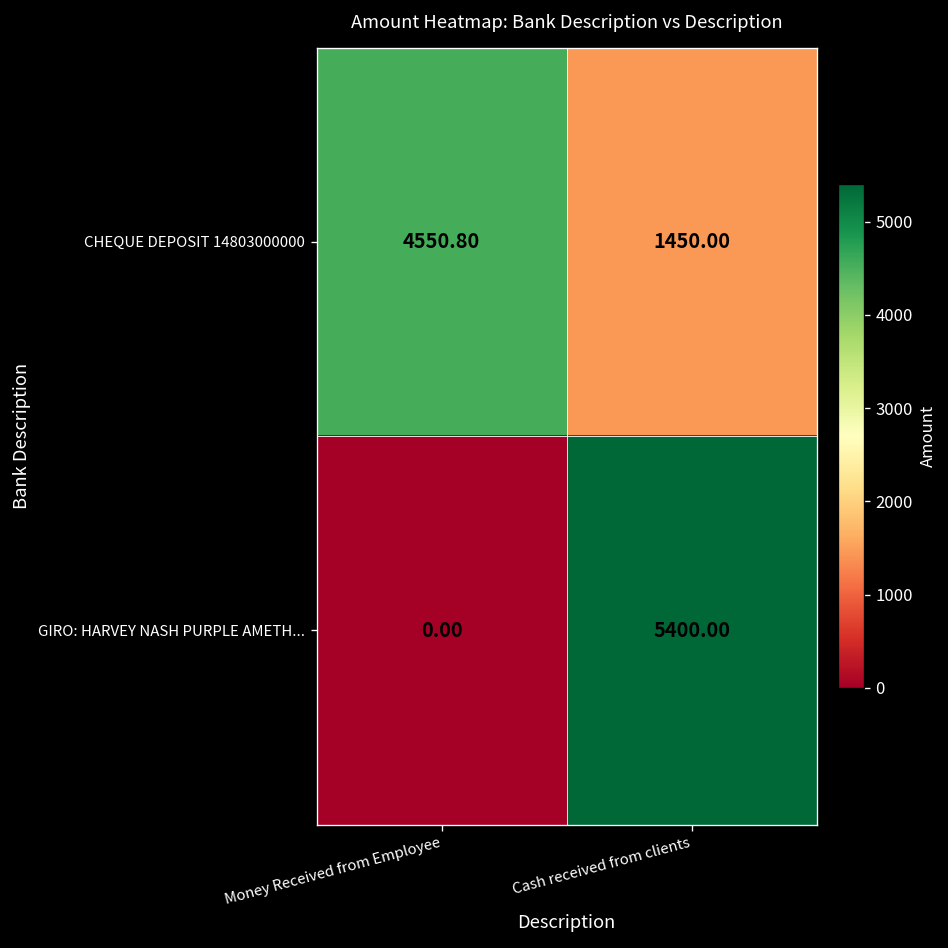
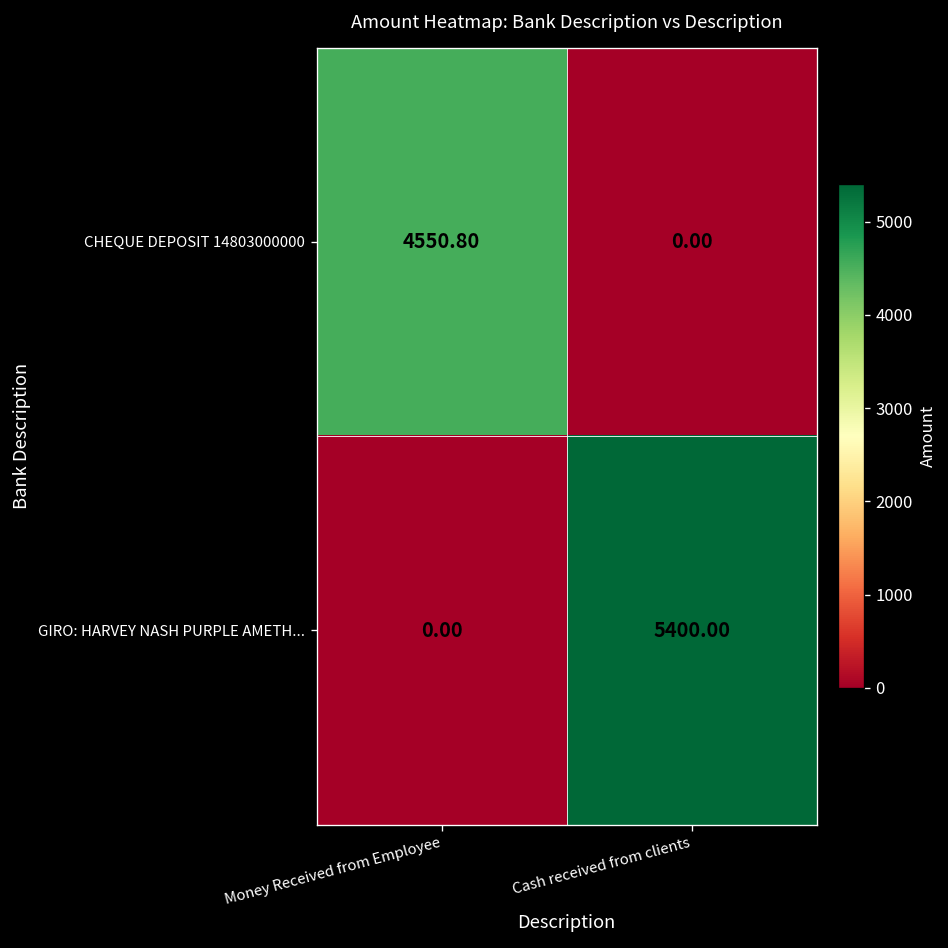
CHEQUE DEPOSIT 14803000000, Cash received from clients: 1450.00 -> 0.00
